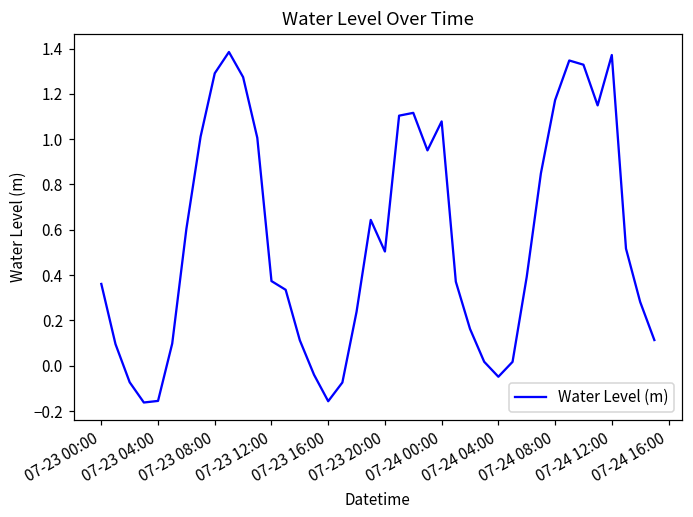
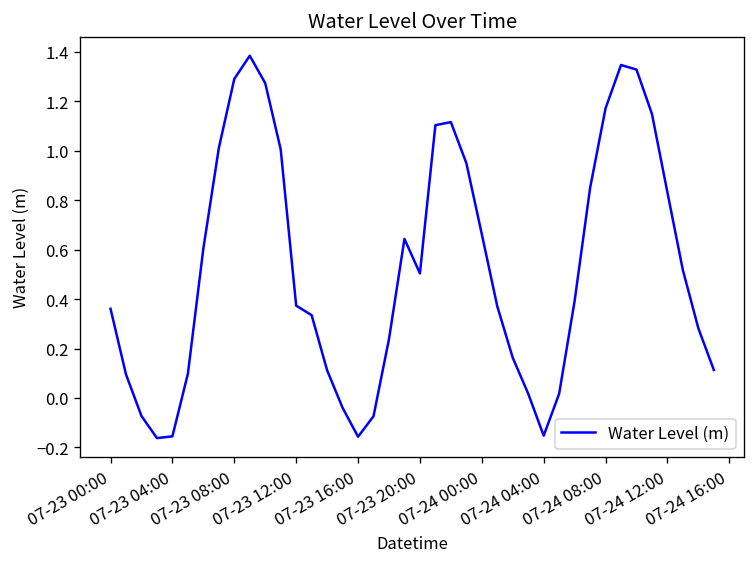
07-24 00:00: 1.08 -> 0.66
07-24 04:00: -0.05 -> -0.15
07-24 12:00: 1.37 -> 0.83
